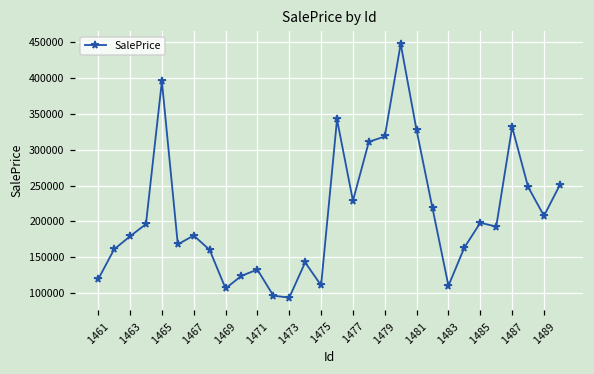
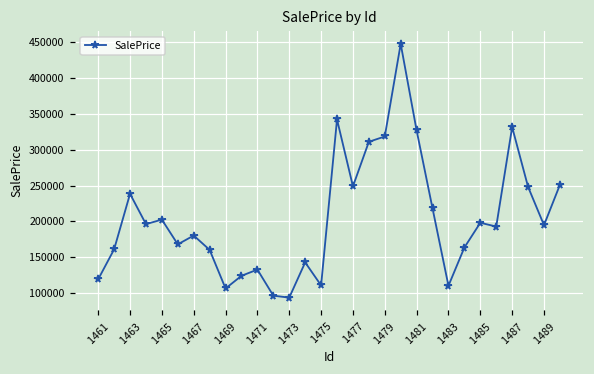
1463: 180000 -> 240000
1465: 400000 -> 200000
1477: 230000 -> 250000
1489: 210000 -> 190000
